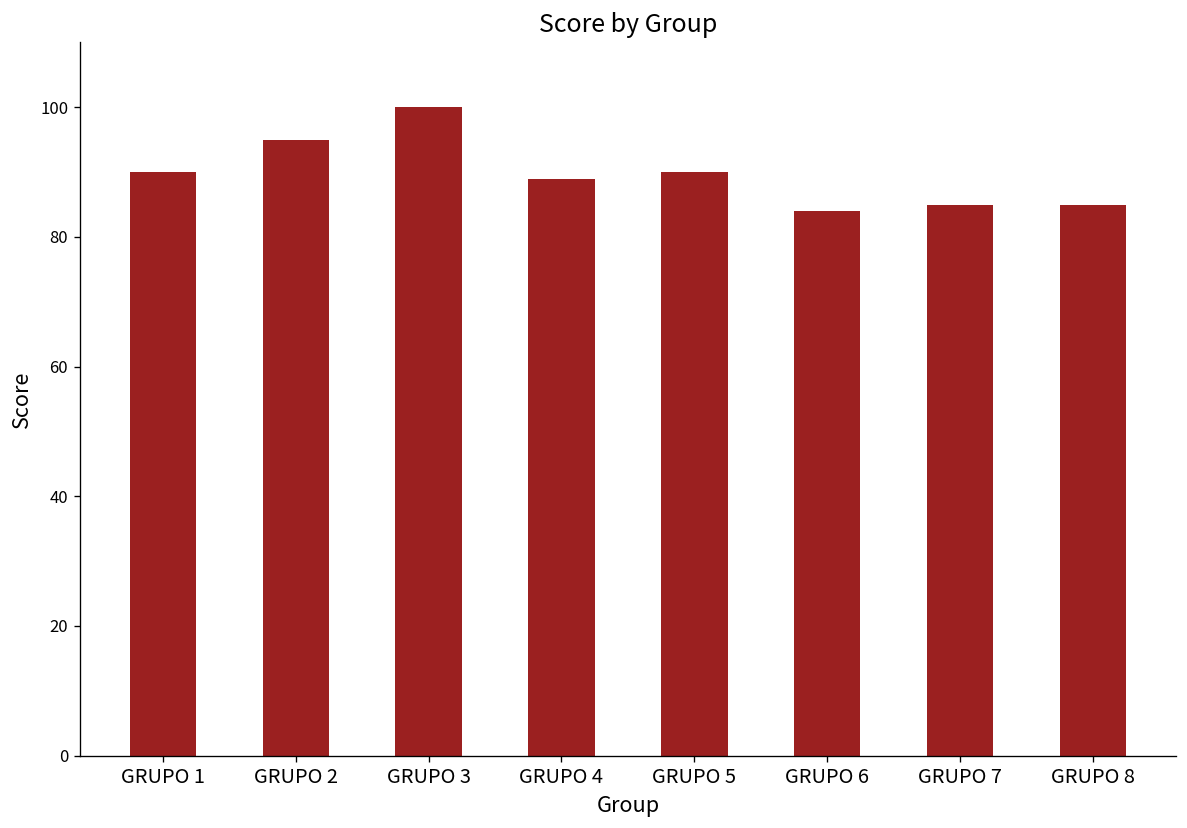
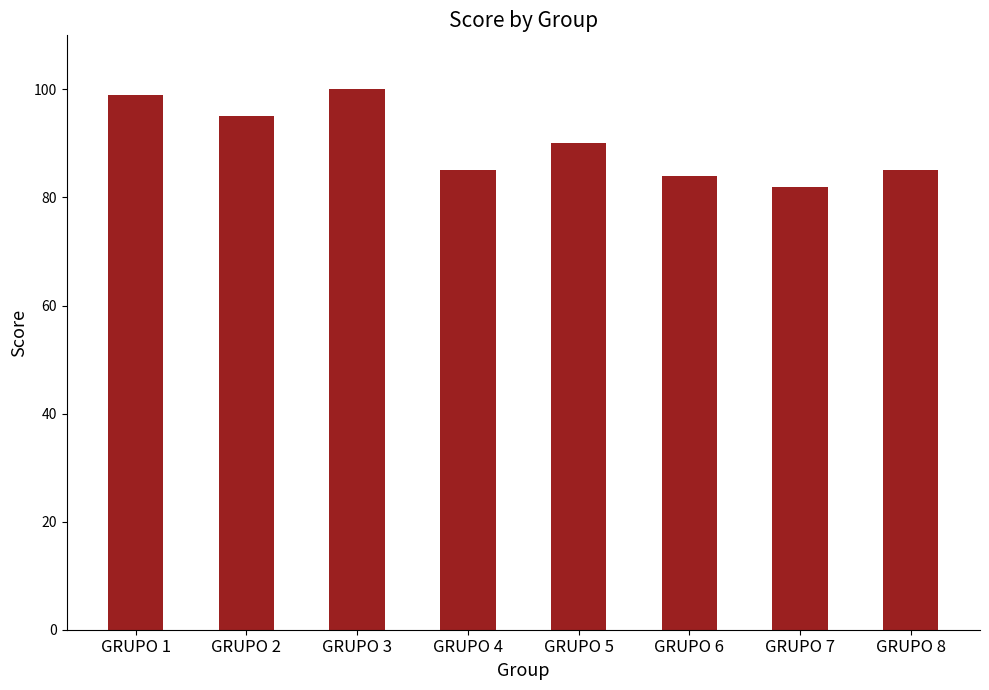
GRUPO 1: 90 -> 99
GRUPO 4: 89 -> 85
GRUPO 7: 85 -> 82
